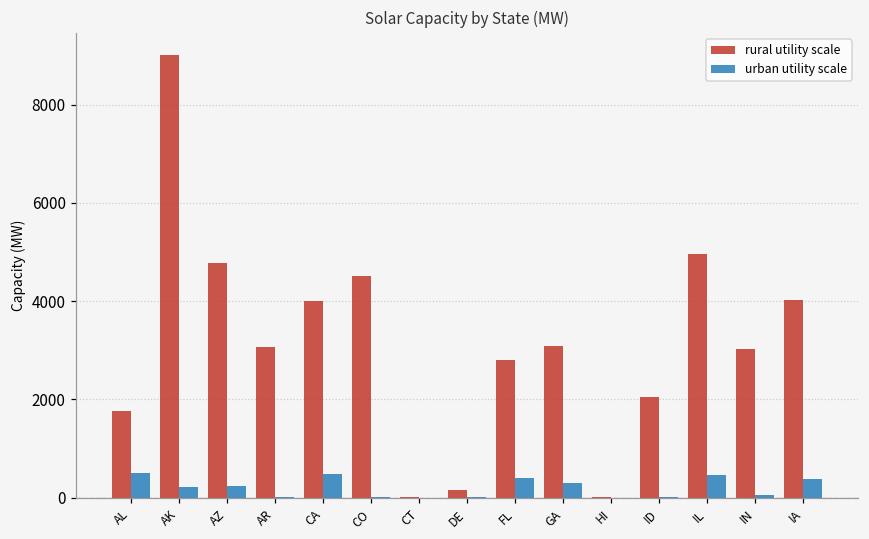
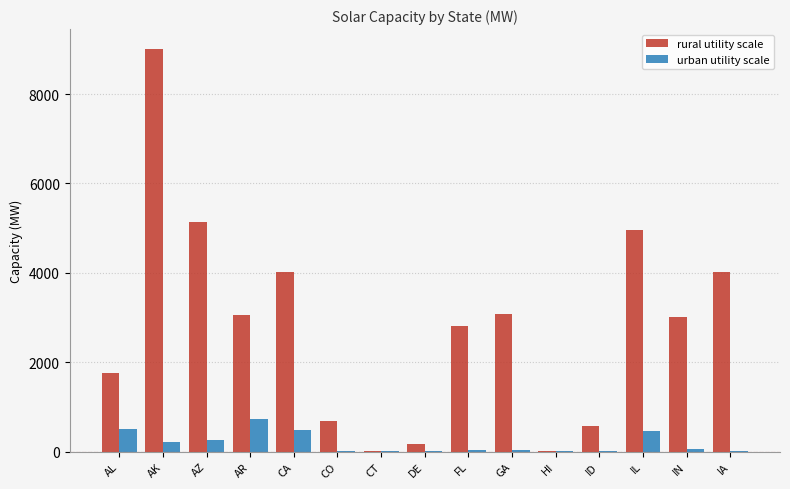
rural utility scale, AZ: 4800 -> 5100
urban utility scale, AR: 0 -> 700
rural utility scale, CO: 4500 -> 700
urban utility scale, FL: 400 -> 0
urban utility scale, GA: 300 -> 0
rural utility scale, ID: 2000 -> 600
urban utility scale, IA: 400 -> 0
